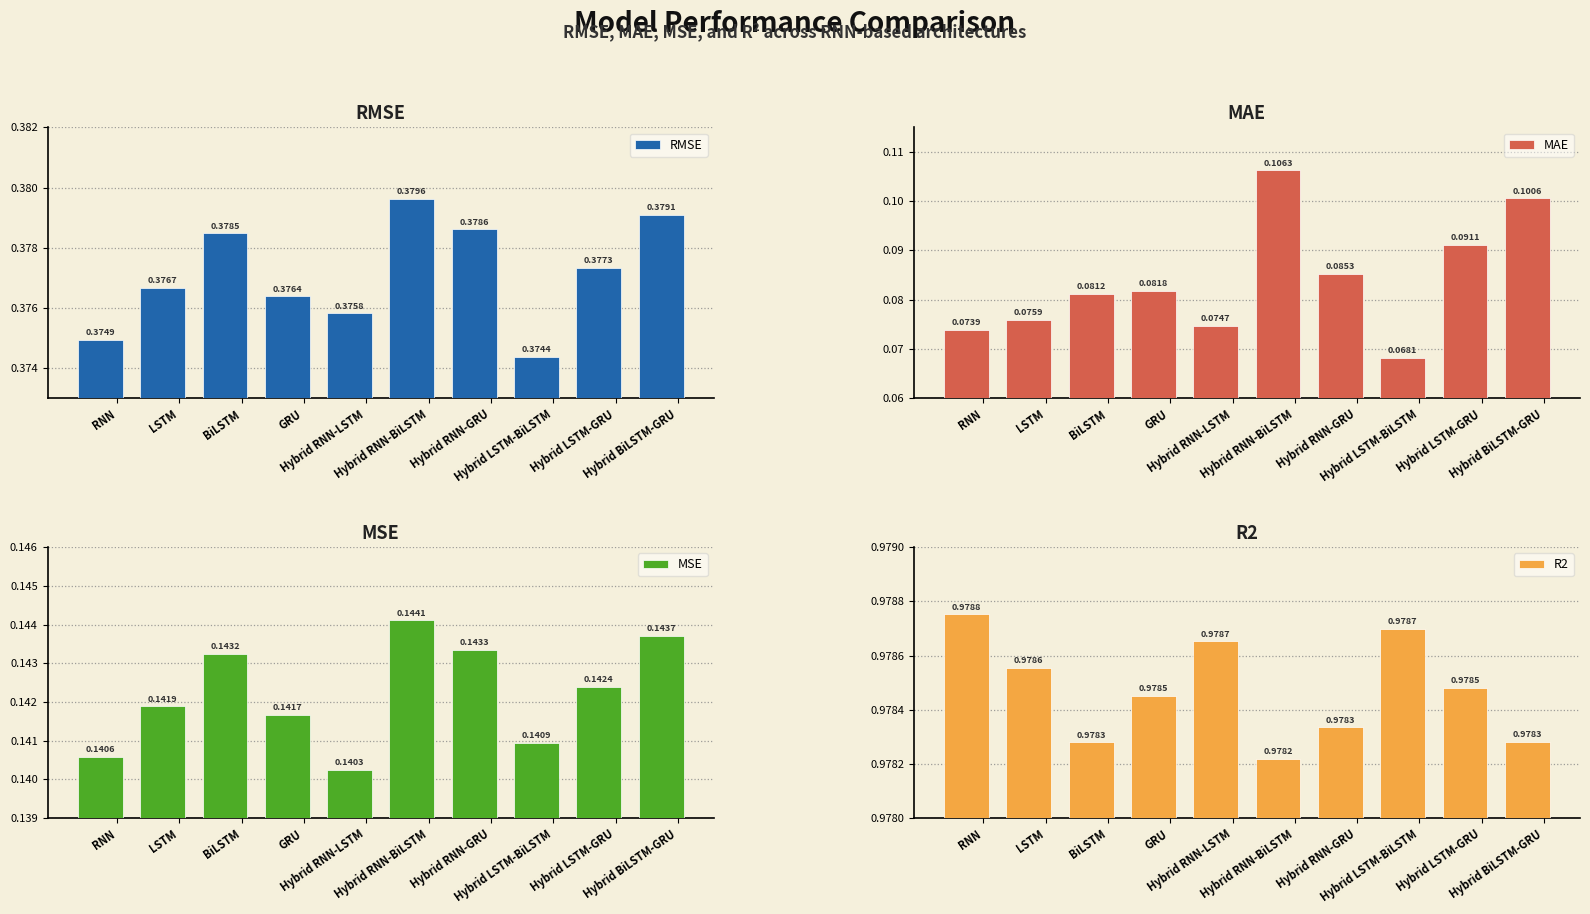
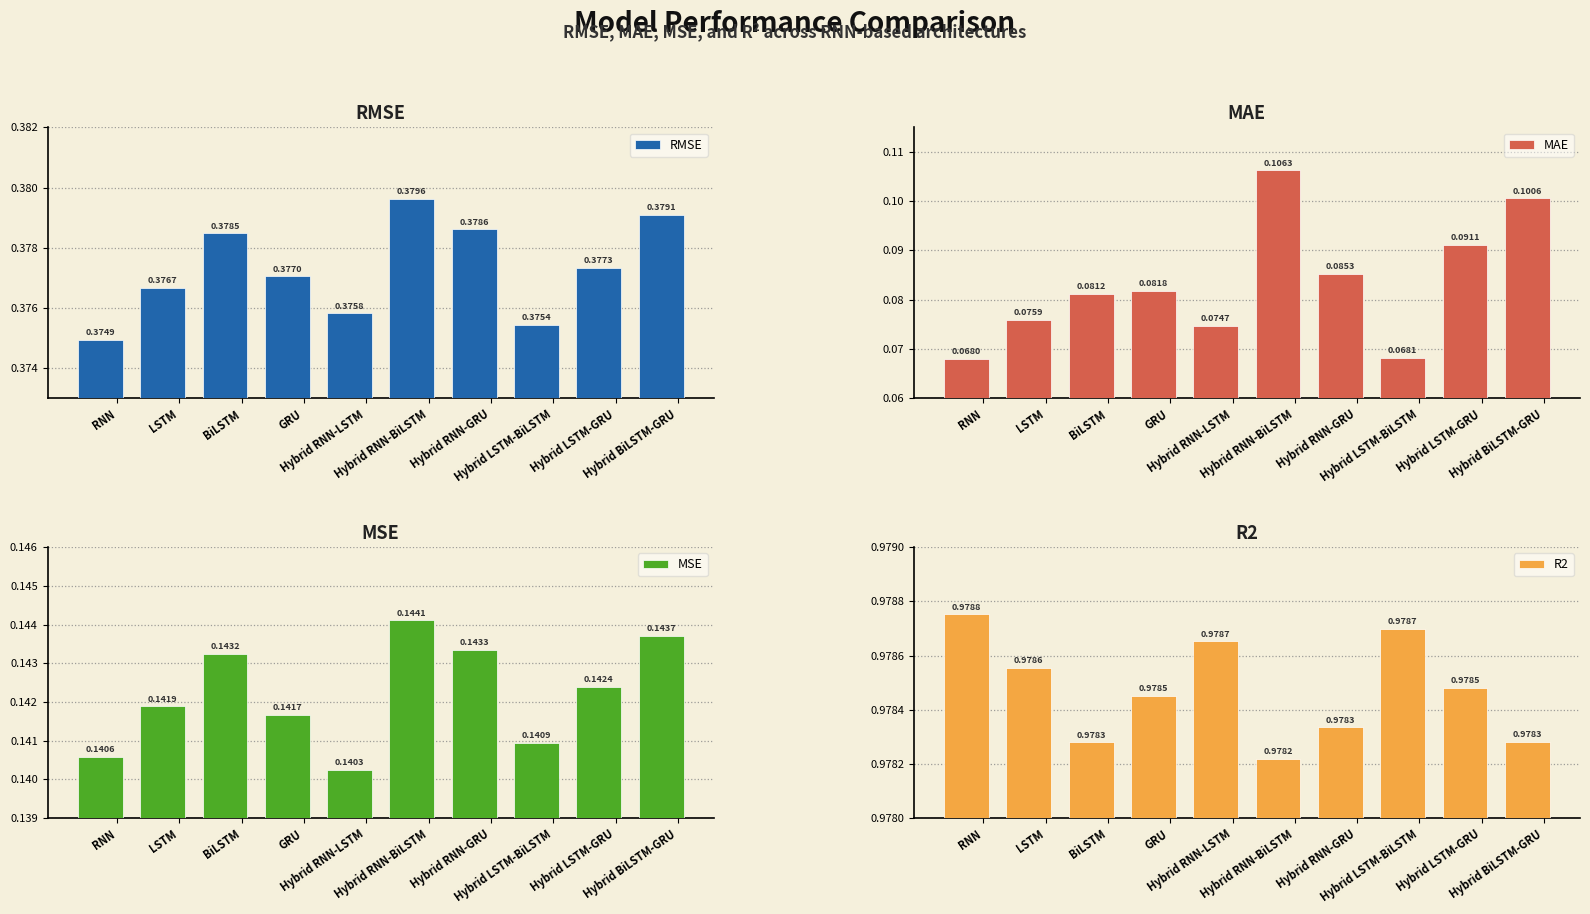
RMSE, GRU: 0.3764 -> 0.3770
RMSE, Hybrid LSTM-BiLSTM: 0.3744 -> 0.3754
MAE, RNN: 0.0739 -> 0.0680
